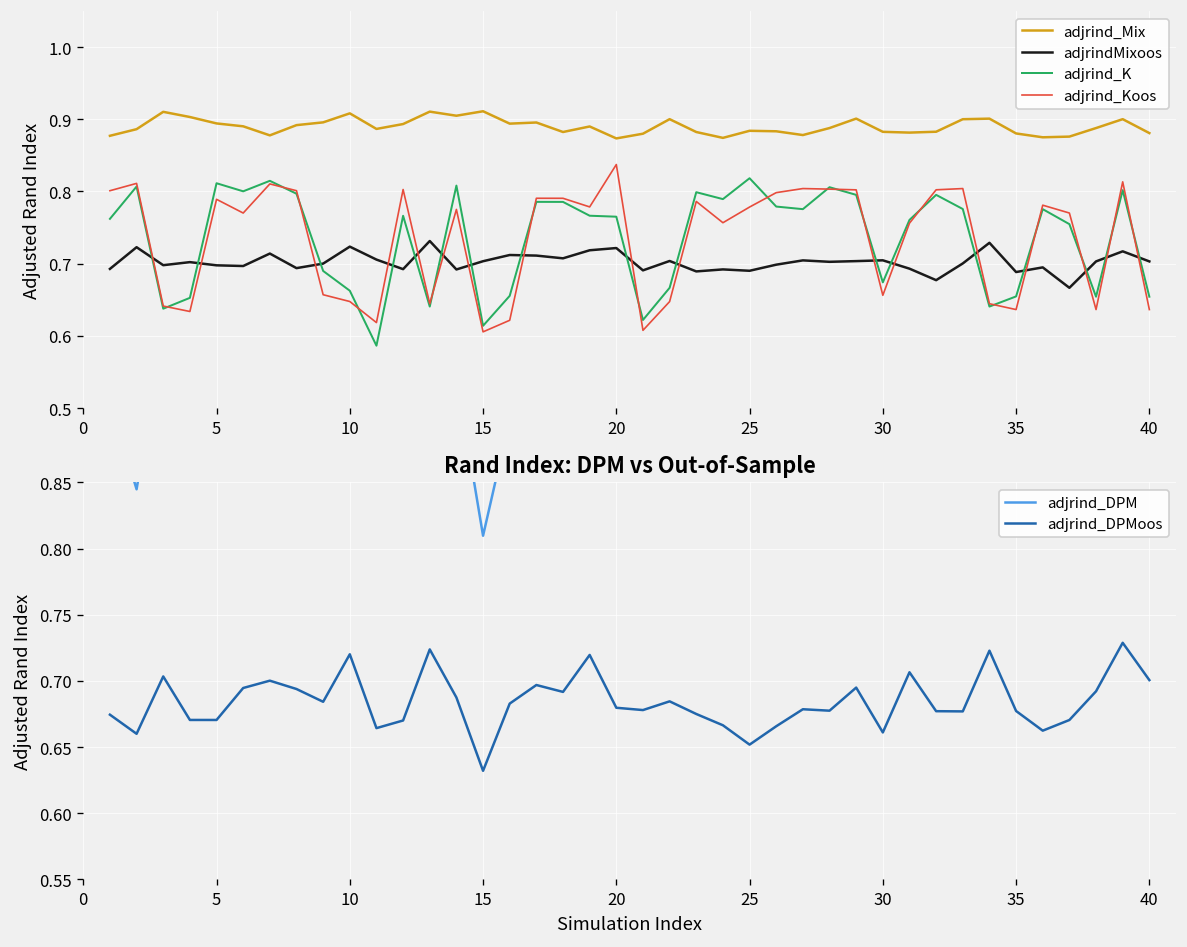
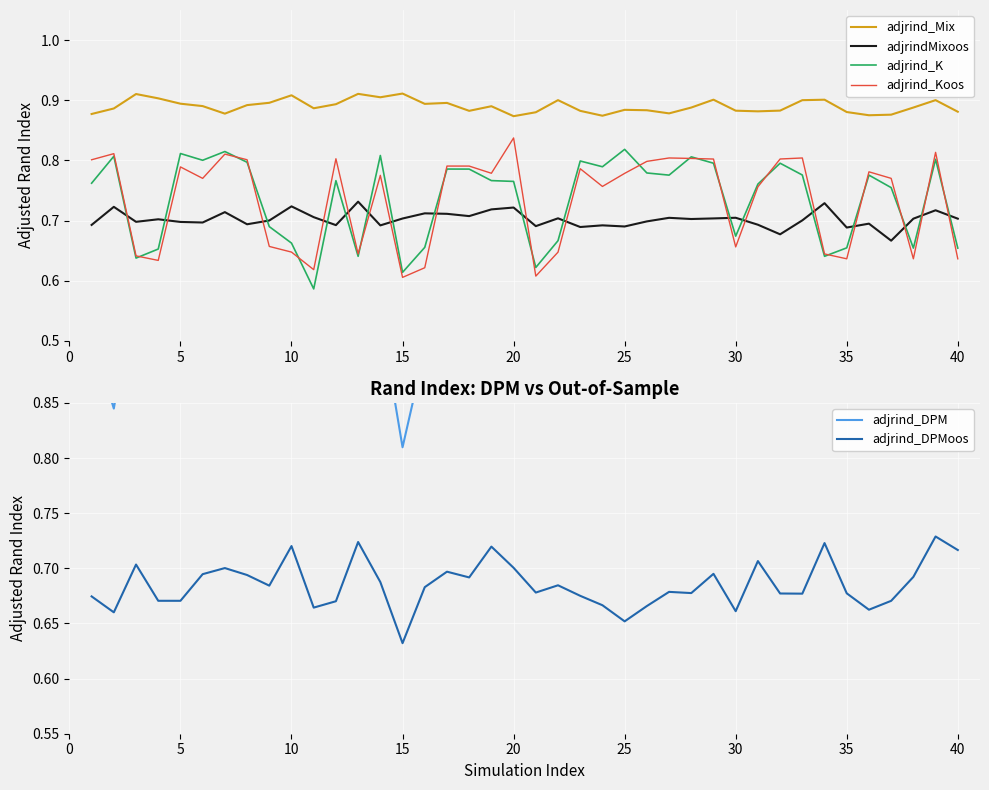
Rand Index: DPM vs Out-of-Sample, adjrind_DPMoos, 20: 0.680 -> 0.700
Rand Index: DPM vs Out-of-Sample, adjrind_DPMoos, 40: 0.701 -> 0.717
